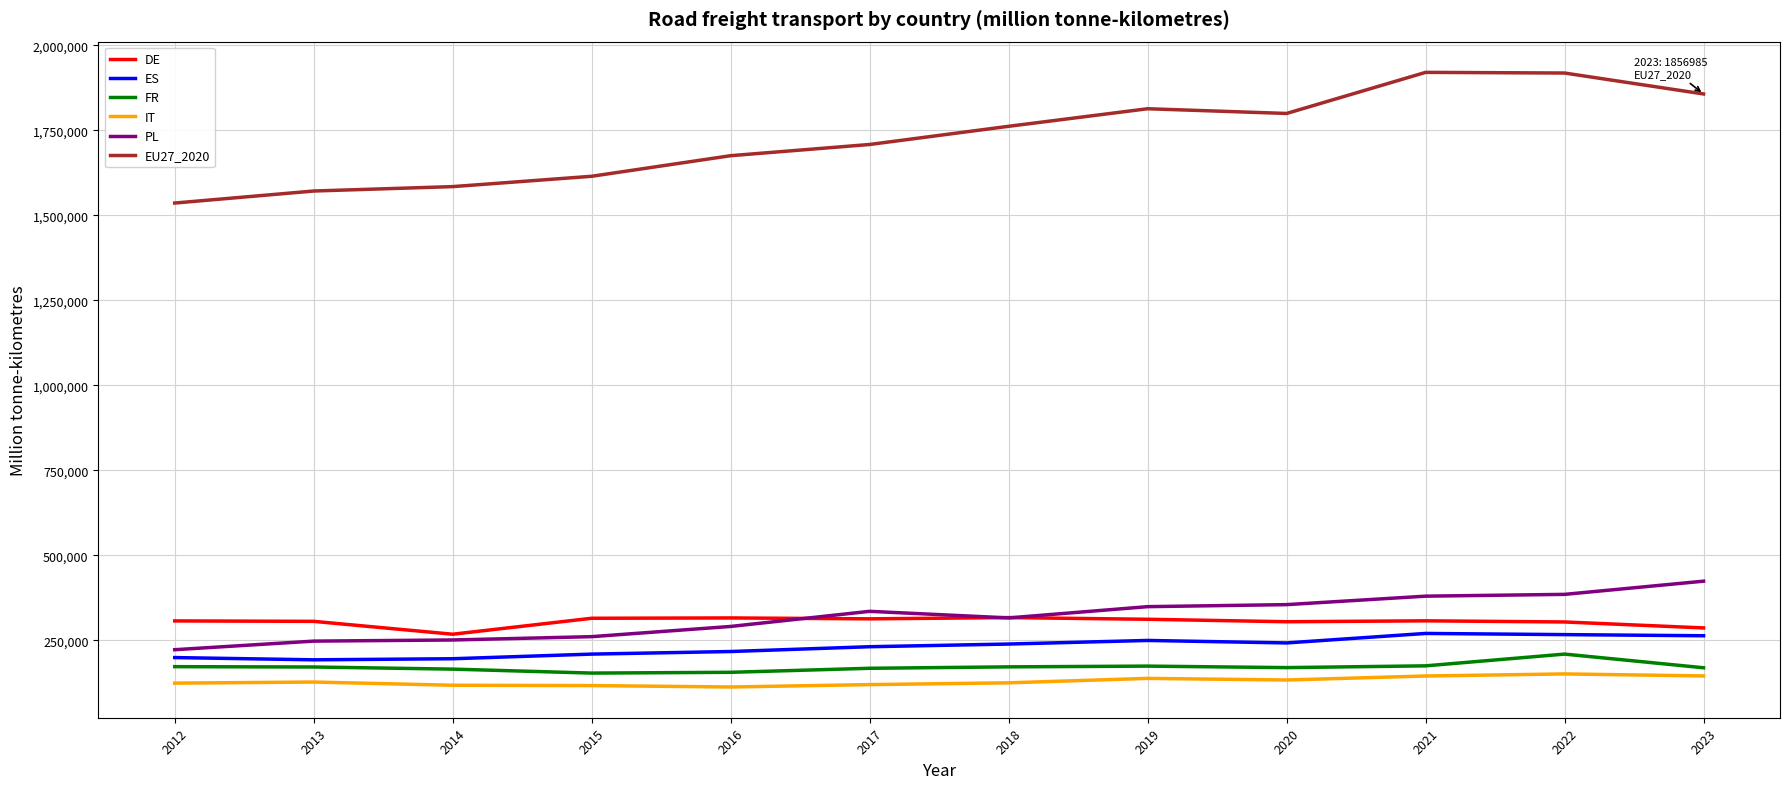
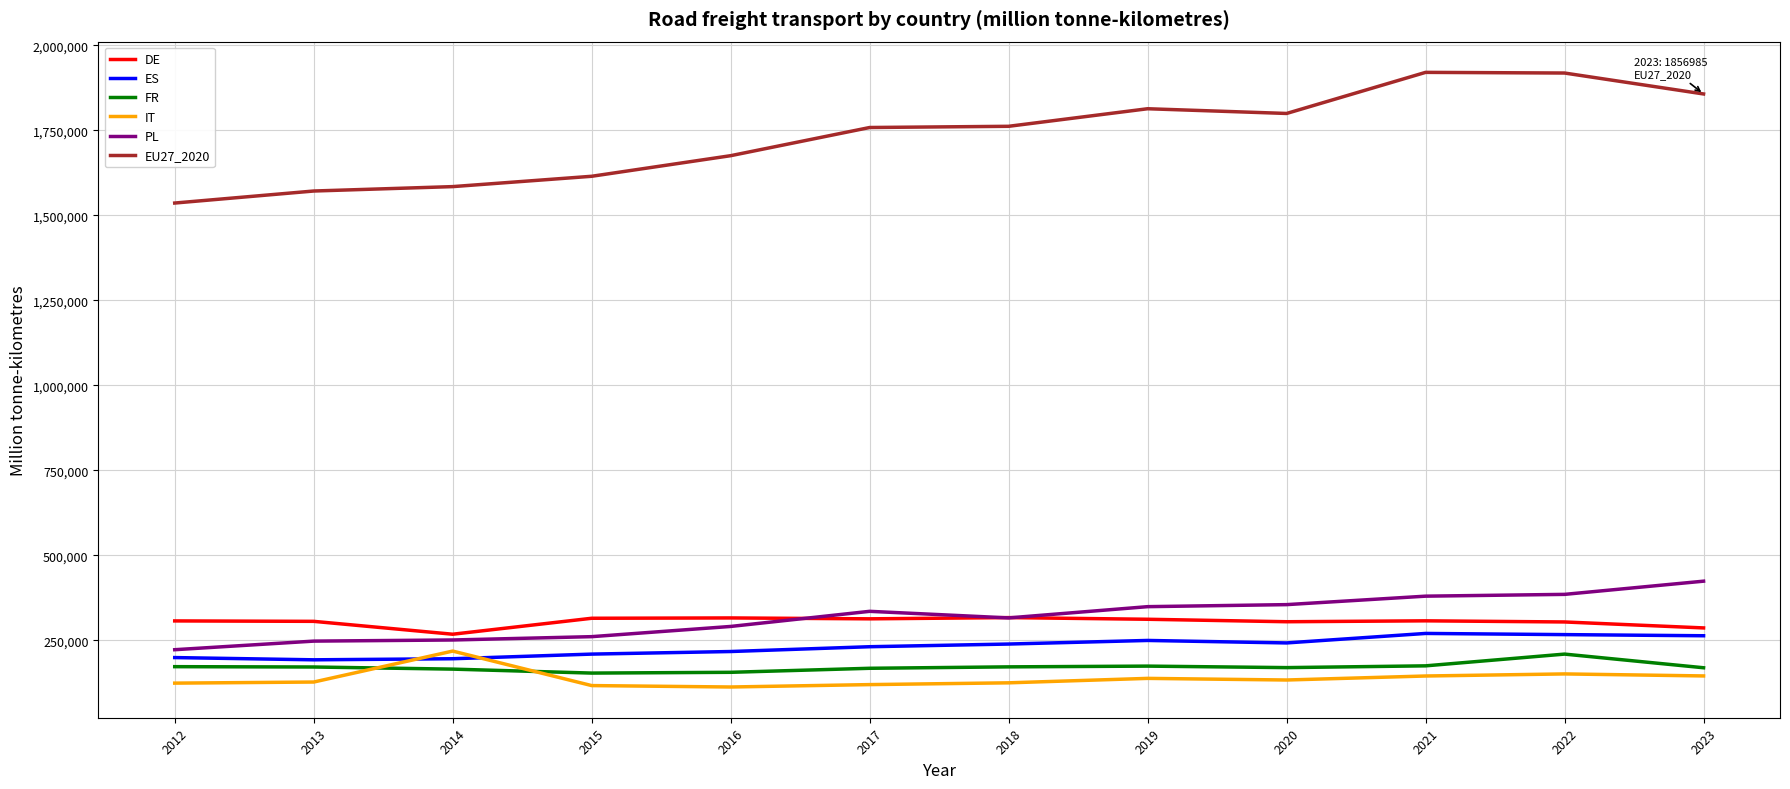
IT, 2014: 120,000 -> 220,000
EU27_2020, 2017: 1,710,000 -> 1,760,000
